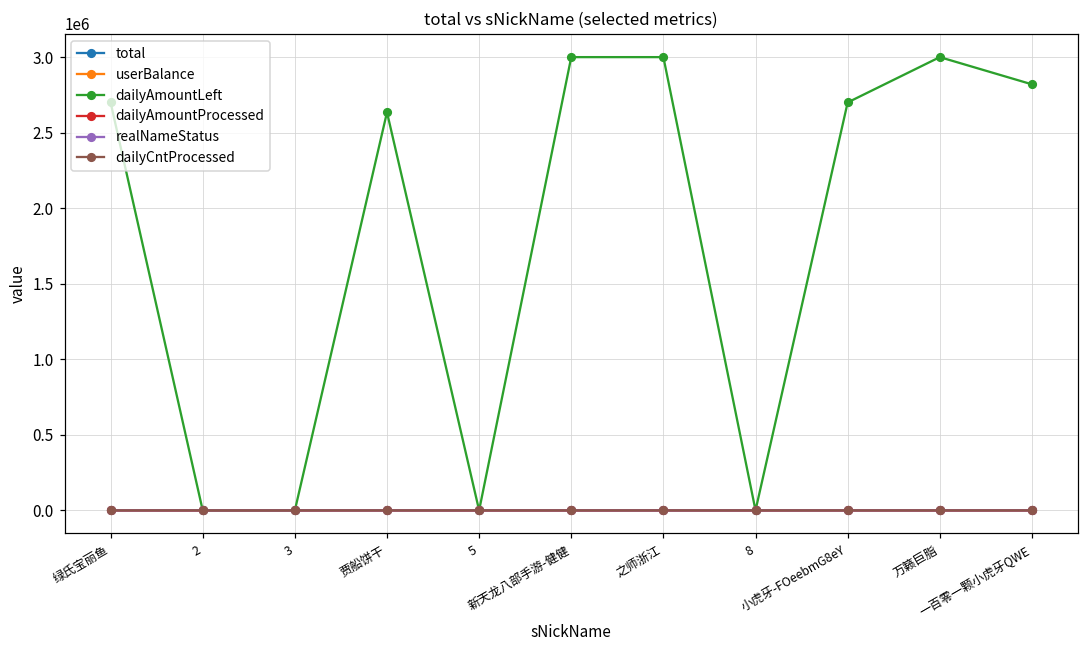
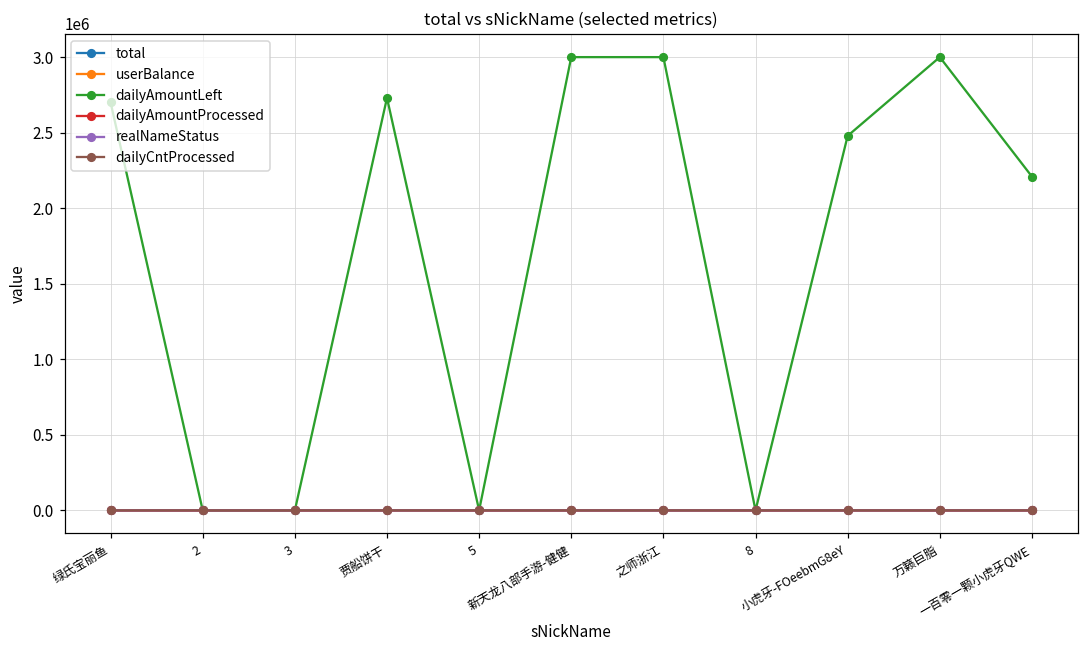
dailyAmountLeft, 贾船饼干: 2630000 -> 2730000
dailyAmountLeft, 小虎牙-FOeebmG8eY: 2700000 -> 2480000
dailyAmountLeft, 一百零一颗小虎牙QWE: 2820000 -> 2210000
